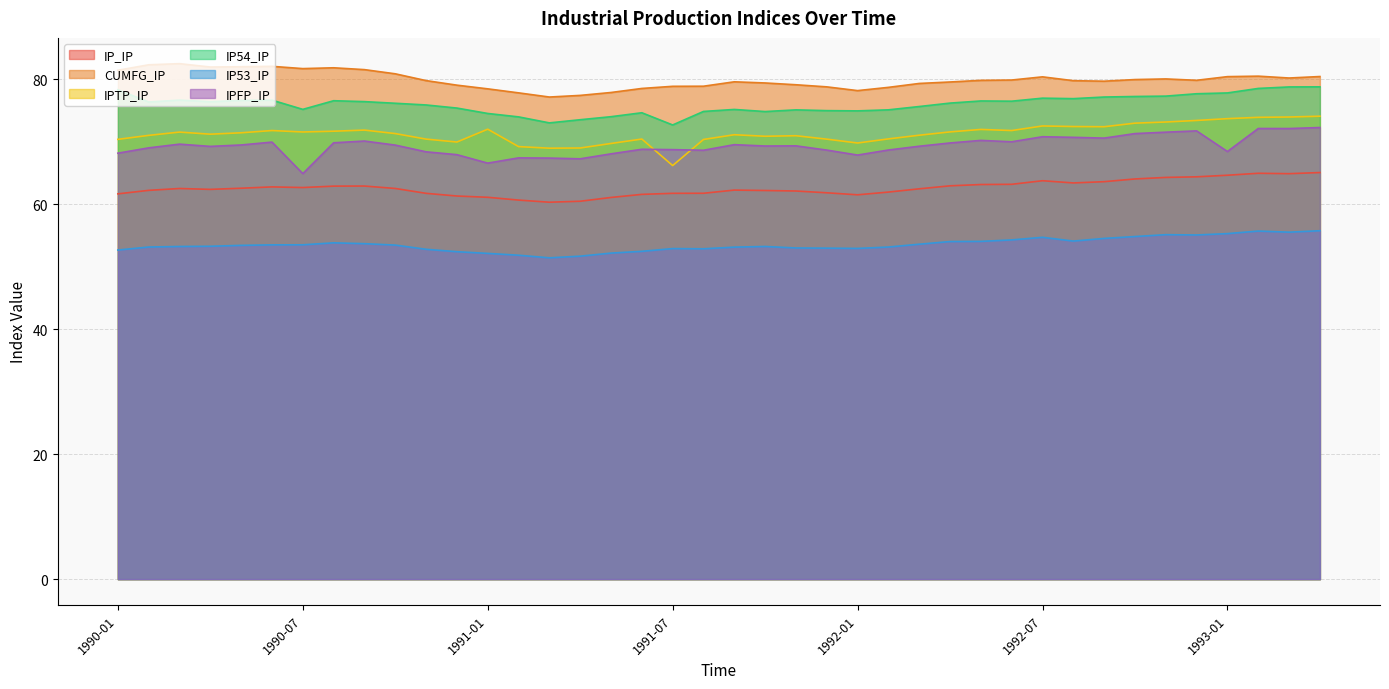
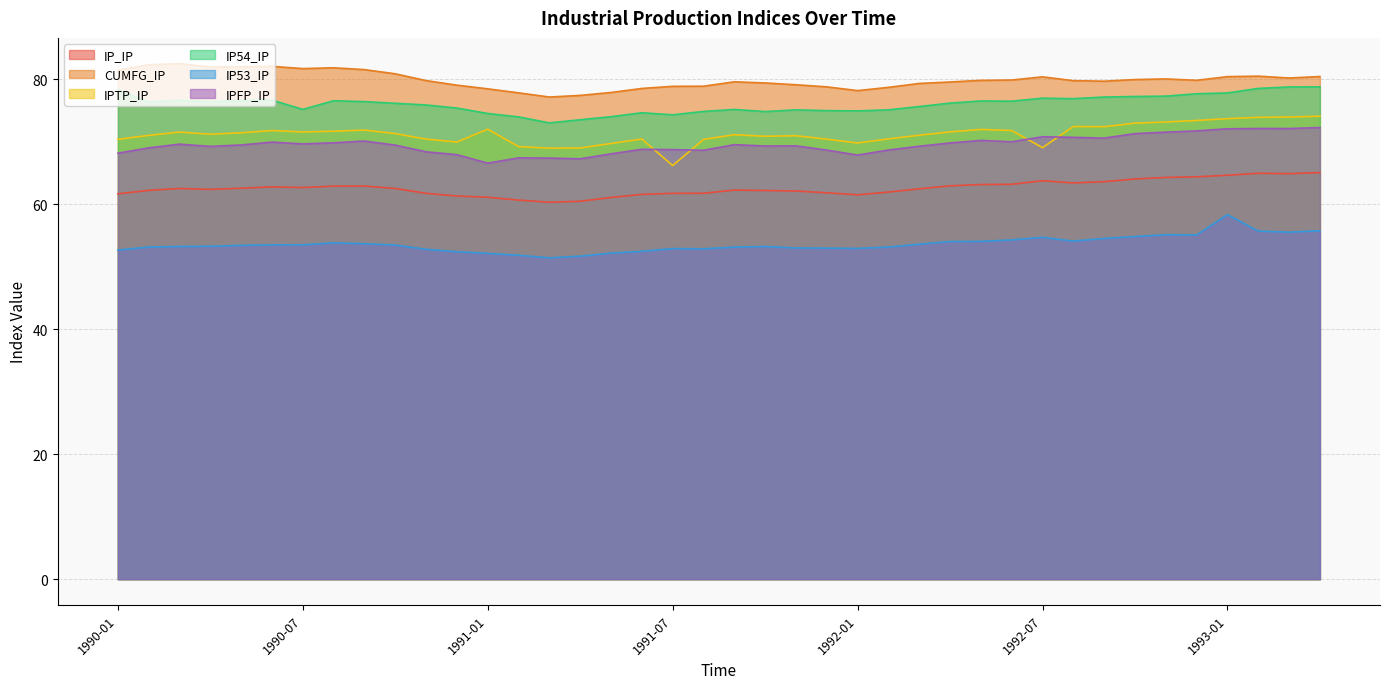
IPFP_IP, 1990-07: 65 -> 70
IP54_IP, 1991-07: 73 -> 74
IPTP_IP, 1992-07: 72 -> 69
IP53_IP, 1993-01: 55 -> 58
IPFP_IP, 1993-01: 68 -> 72
